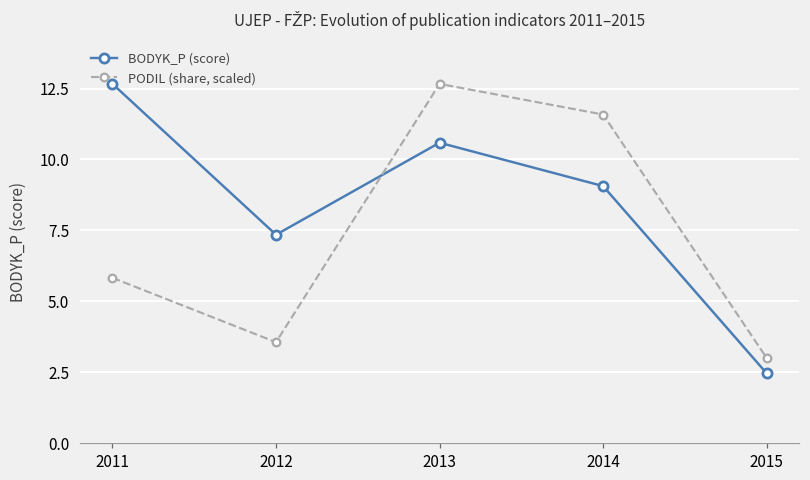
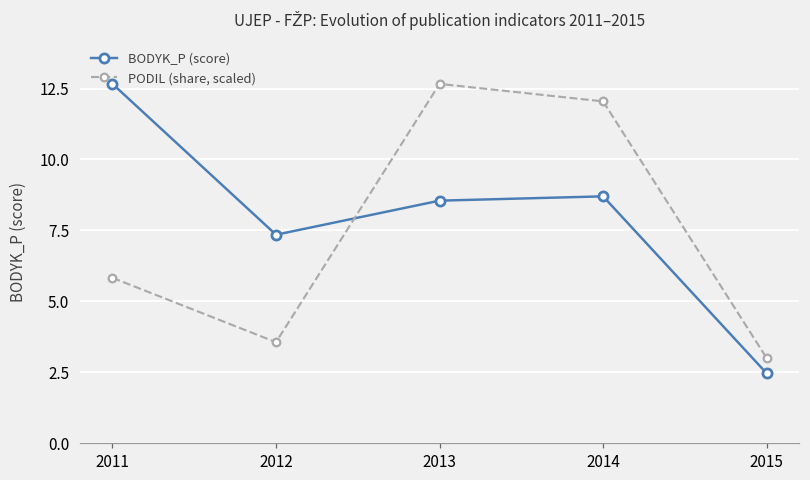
BODYK_P (score), 2013: 10.6 -> 8.5
BODYK_P (score), 2014: 9.1 -> 8.7
PODIL (share, scaled), 2014: 11.6 -> 12.0
